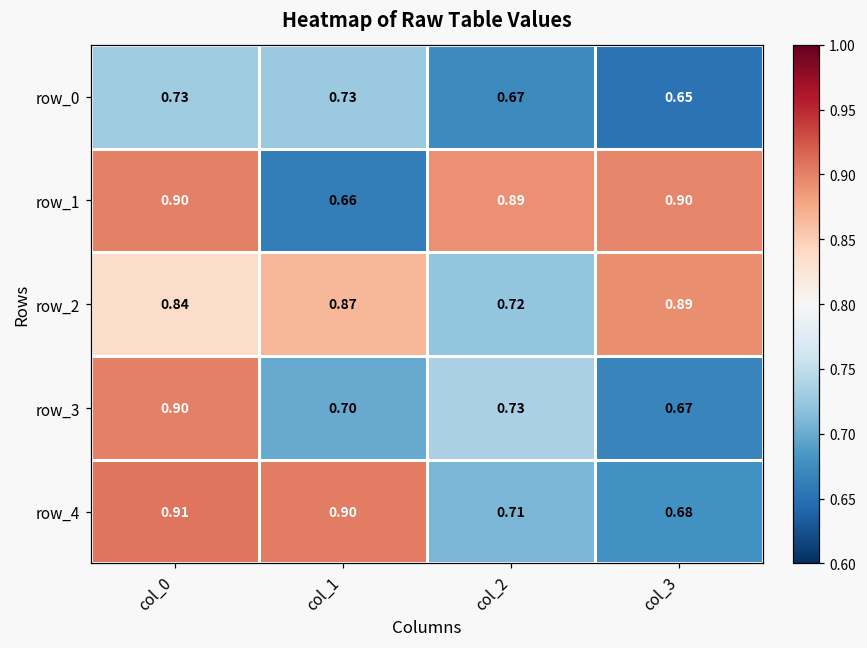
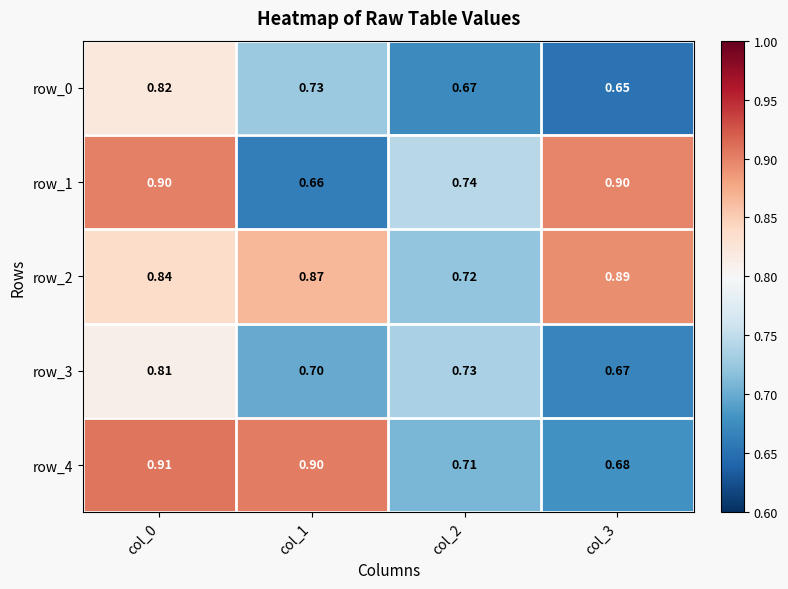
row_0, col_0: 0.73 -> 0.82
row_1, col_2: 0.89 -> 0.74
row_3, col_0: 0.90 -> 0.81
